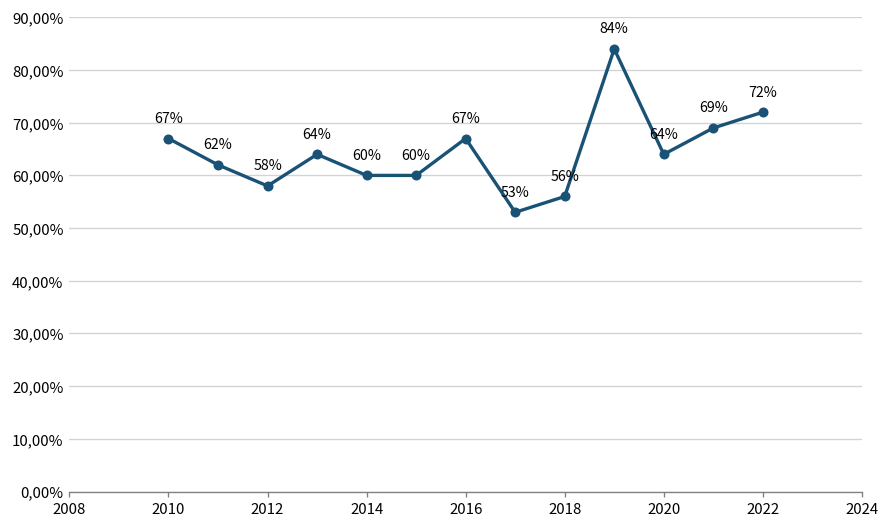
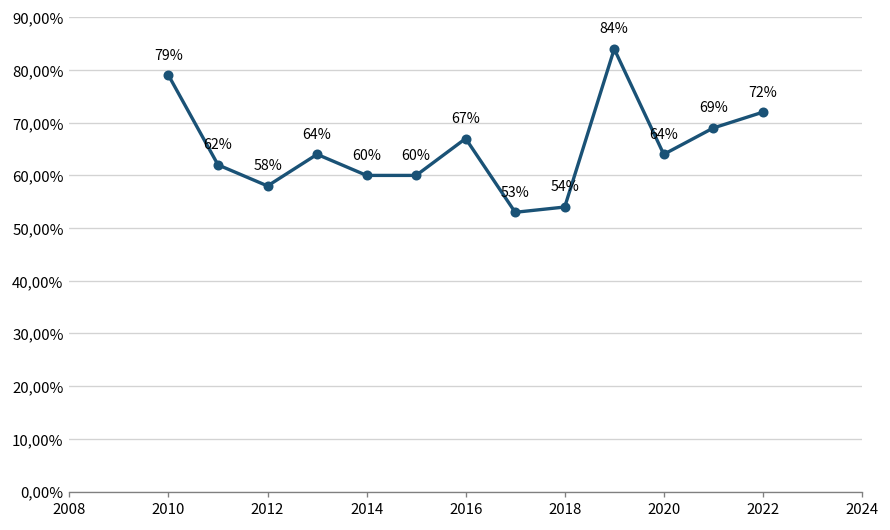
2010: 67% -> 79%
2018: 56% -> 54%
